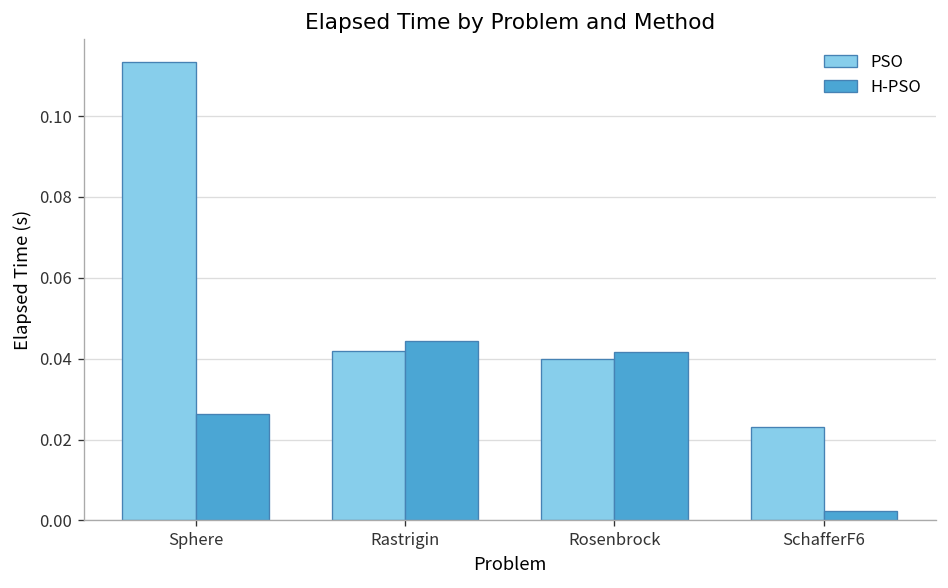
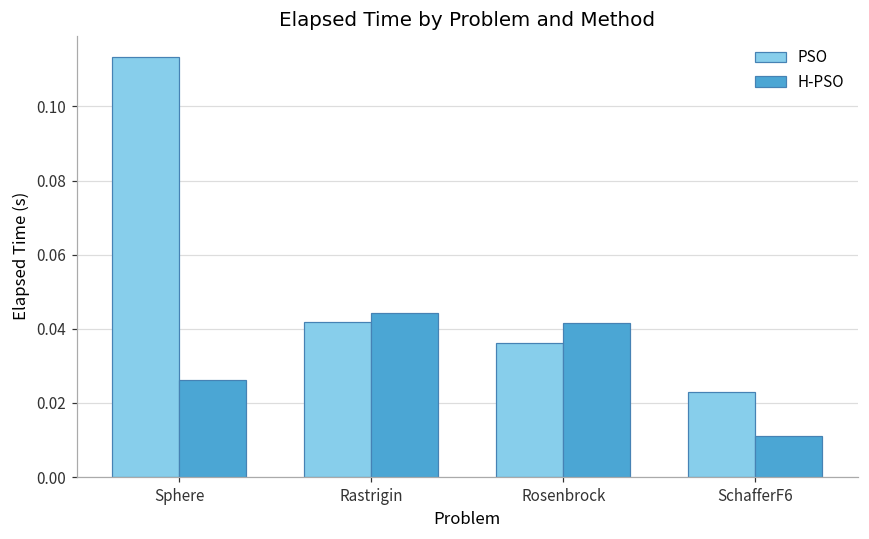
PSO, Rosenbrock: 0.040 -> 0.036
H-PSO, SchafferF6: 0.002 -> 0.011
